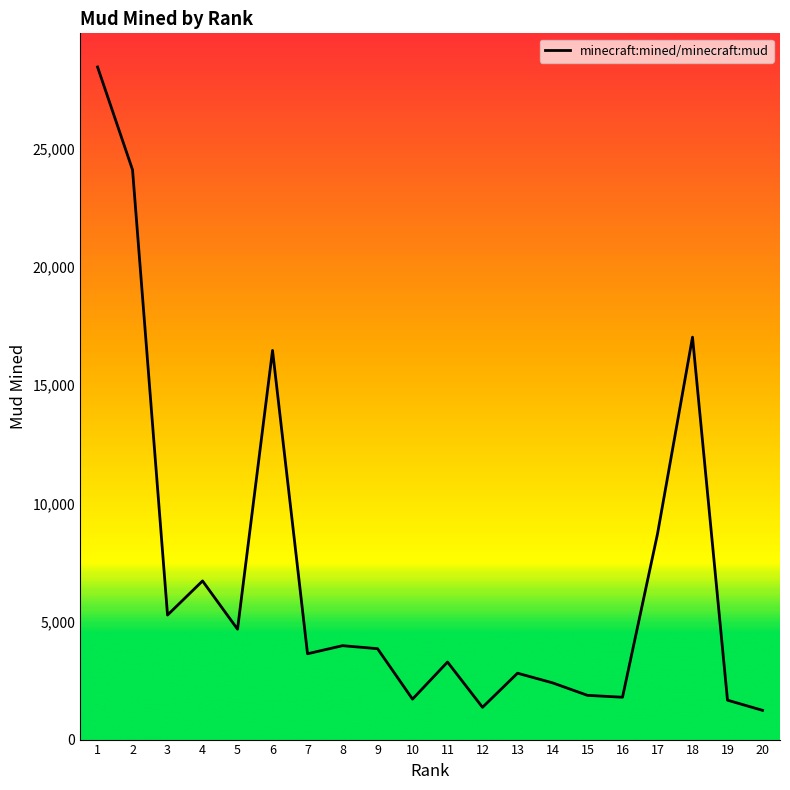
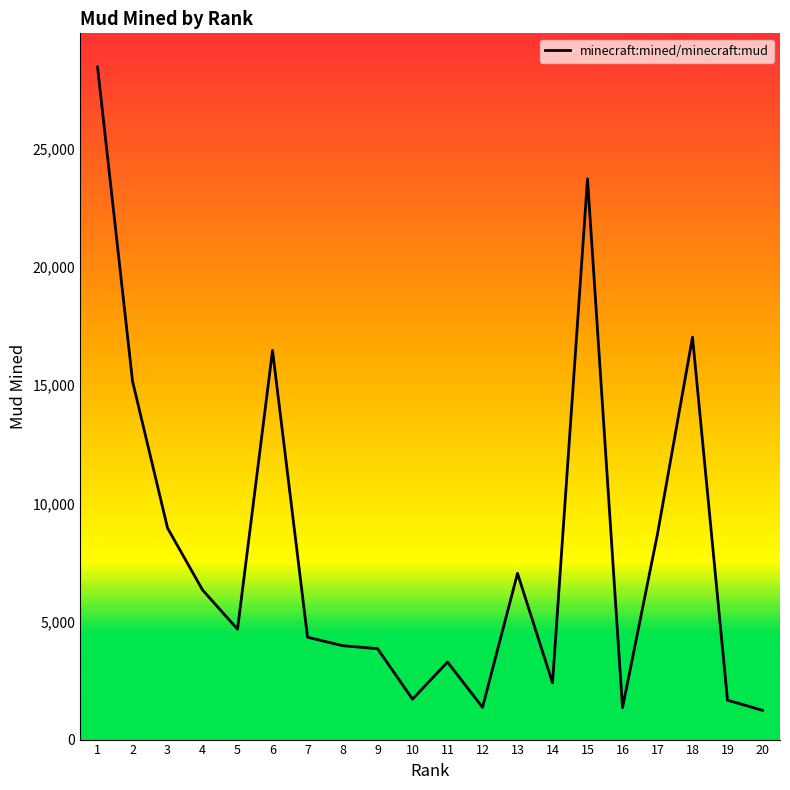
2: 24,100 -> 15,200
3: 5,300 -> 9,000
4: 6,700 -> 6,300
7: 3,600 -> 4,300
13: 2,800 -> 7,000
15: 1,900 -> 23,700
16: 1,800 -> 1,300
